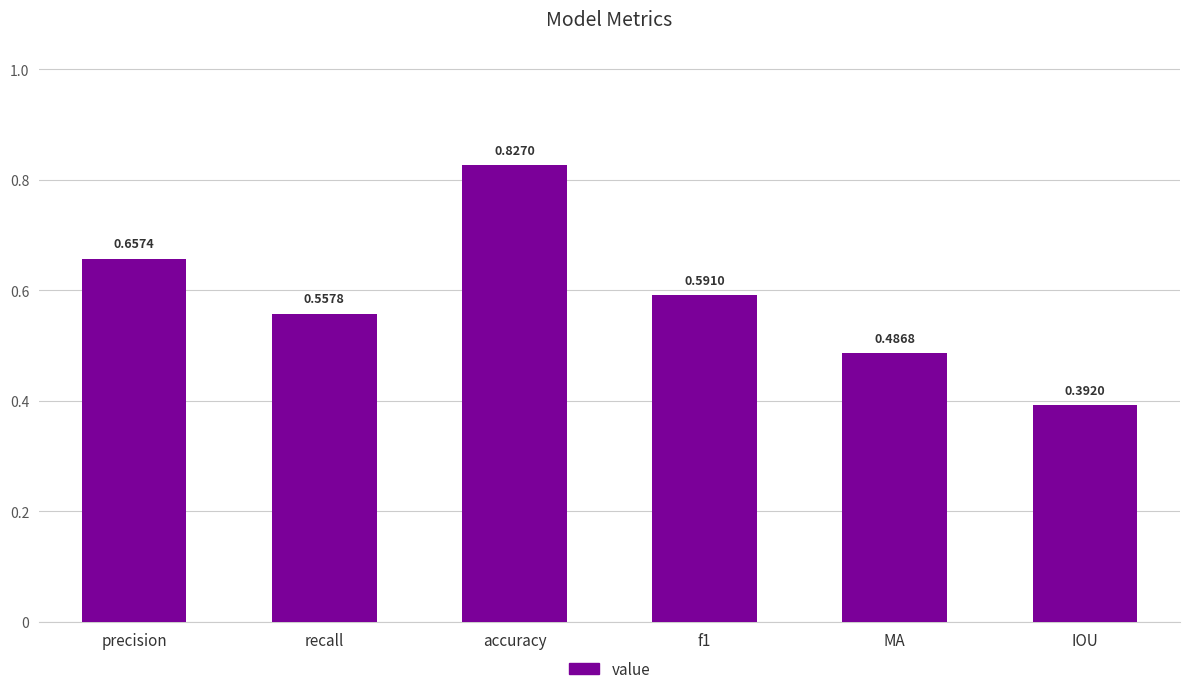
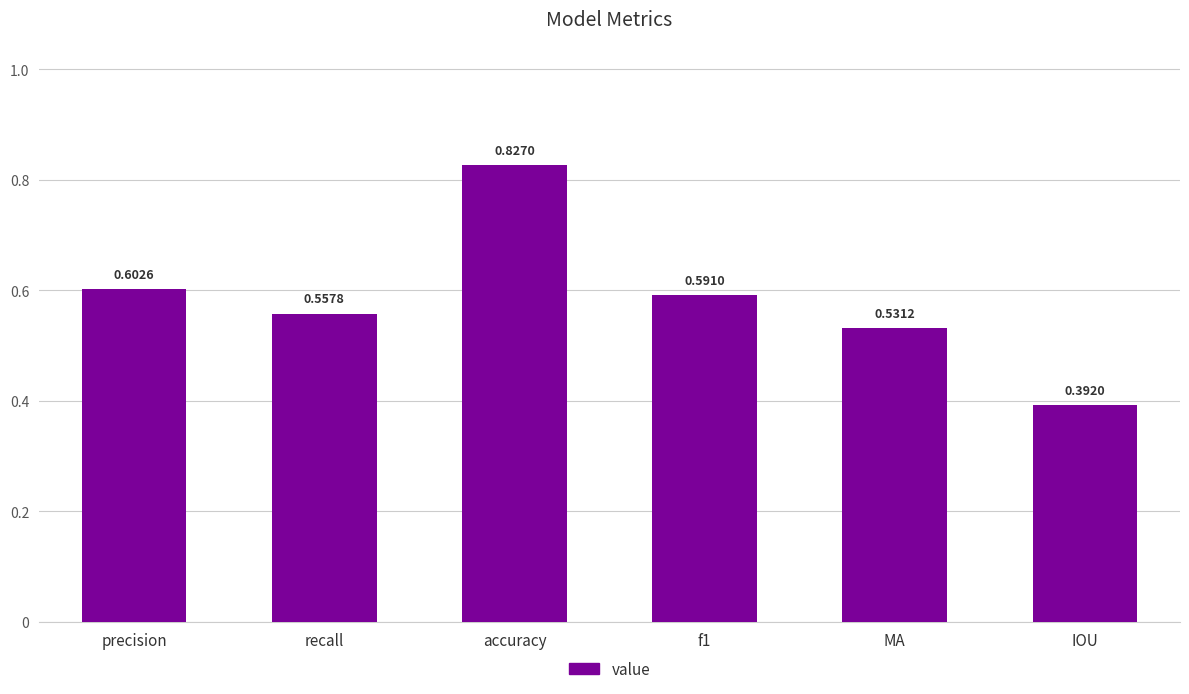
precision: 0.6574 -> 0.6026
MA: 0.4868 -> 0.5312
